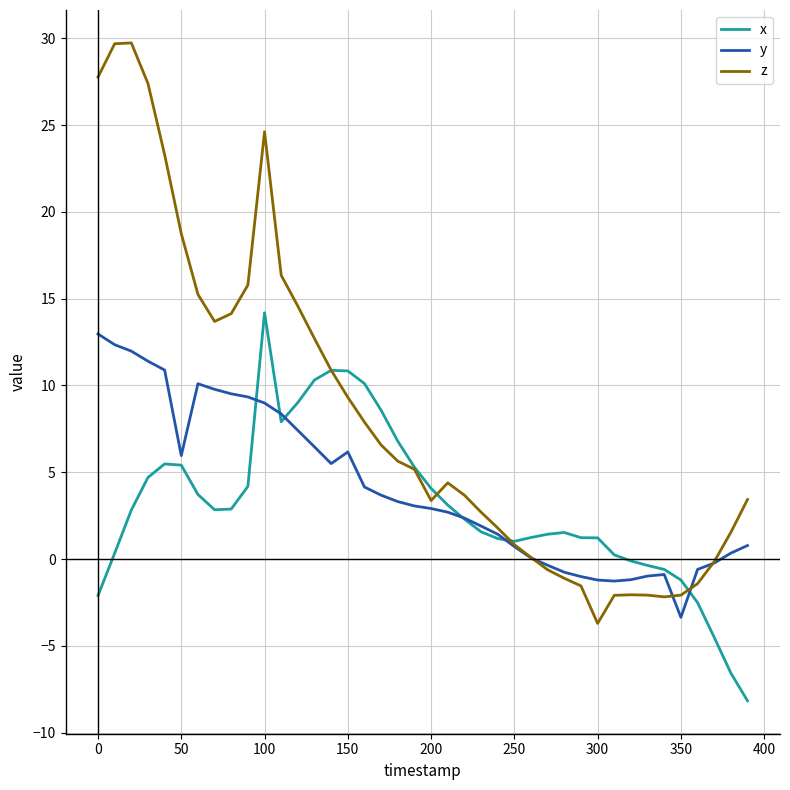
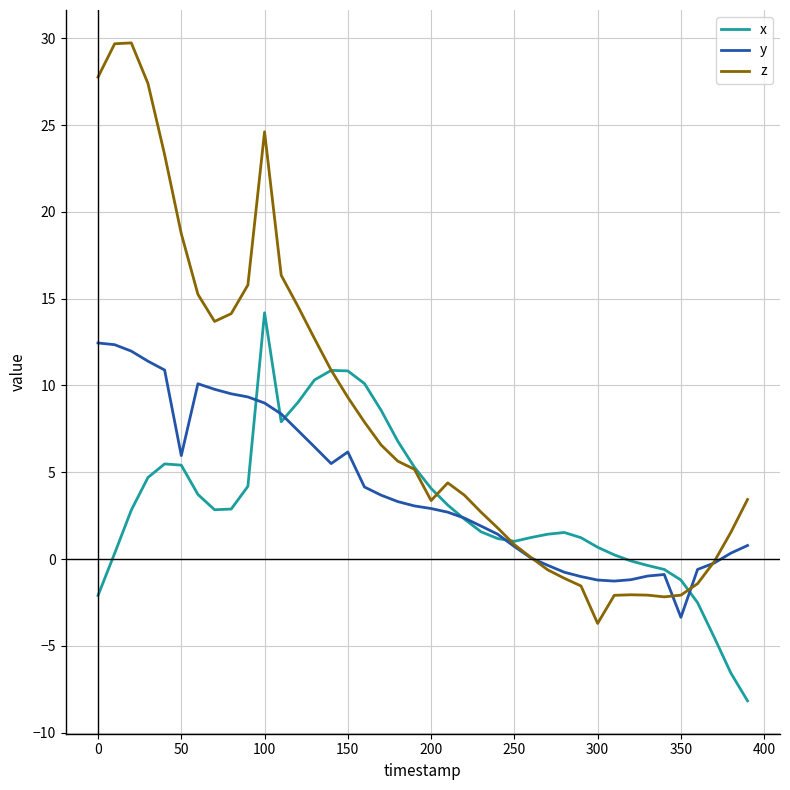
y, 0: 13.0 -> 12.5
x, 300: 1.2 -> 0.7
